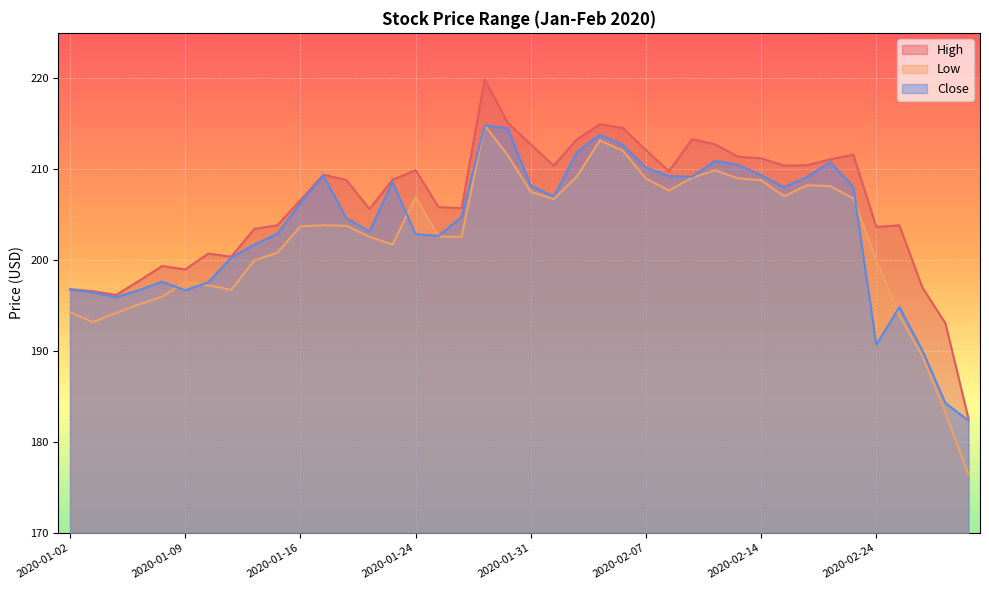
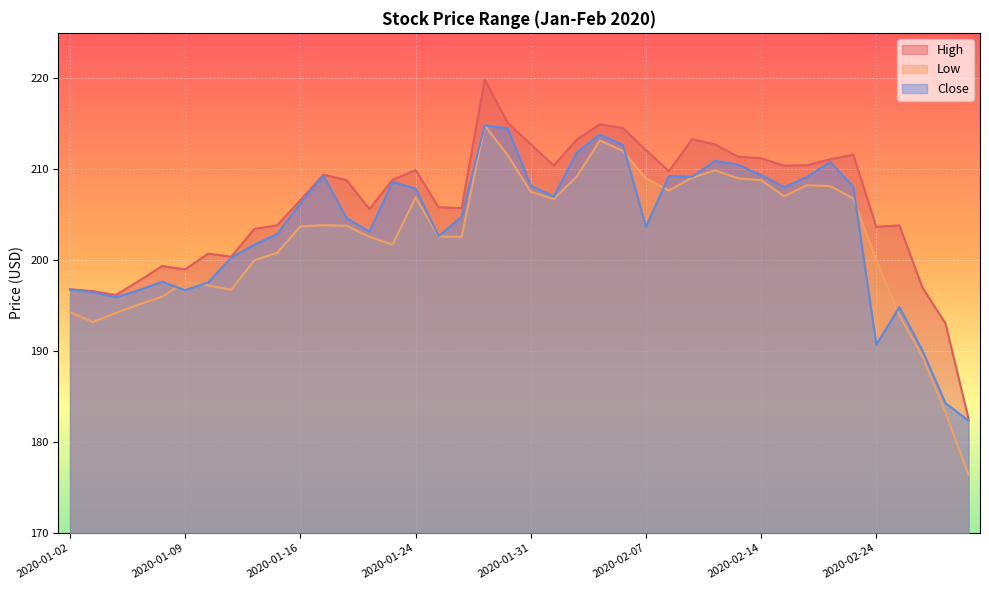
Close, 2020-01-24: 203 -> 208
Close, 2020-02-07: 210 -> 204
